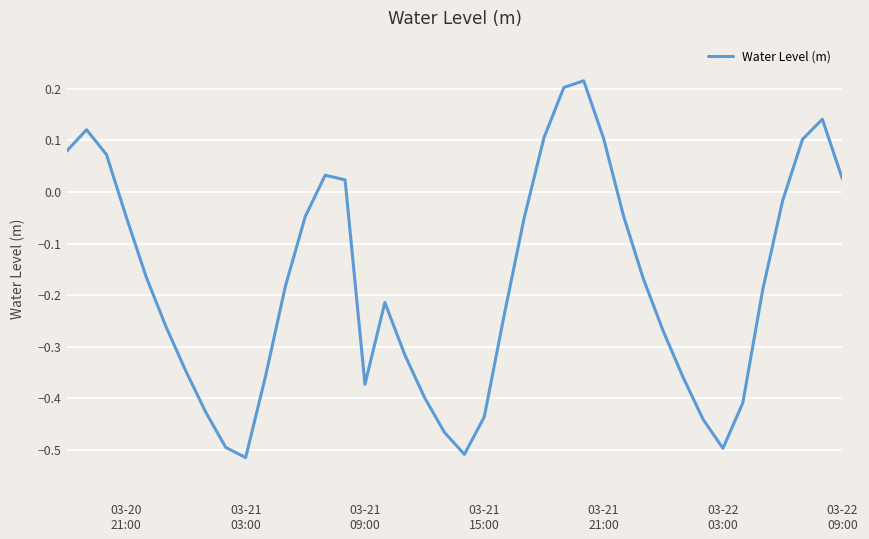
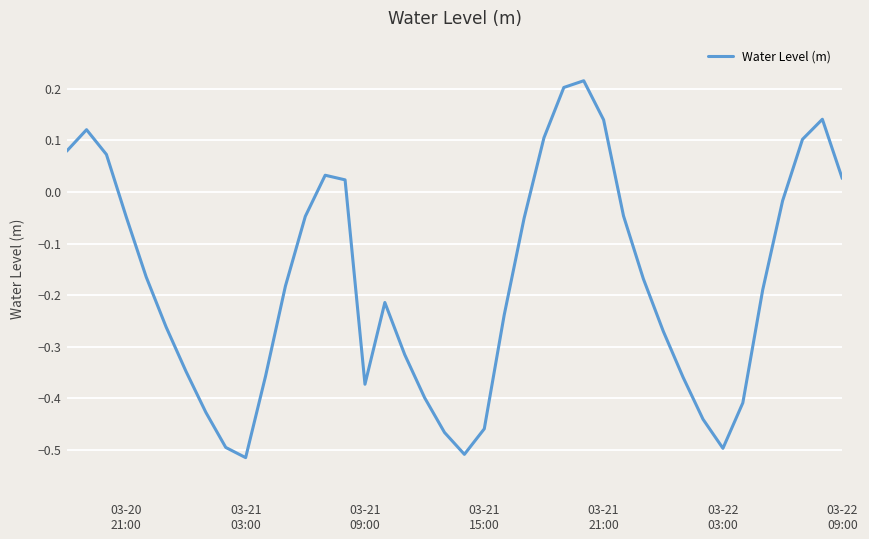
03-21 15:00: -0.44 -> -0.46
03-21 21:00: 0.10 -> 0.14
